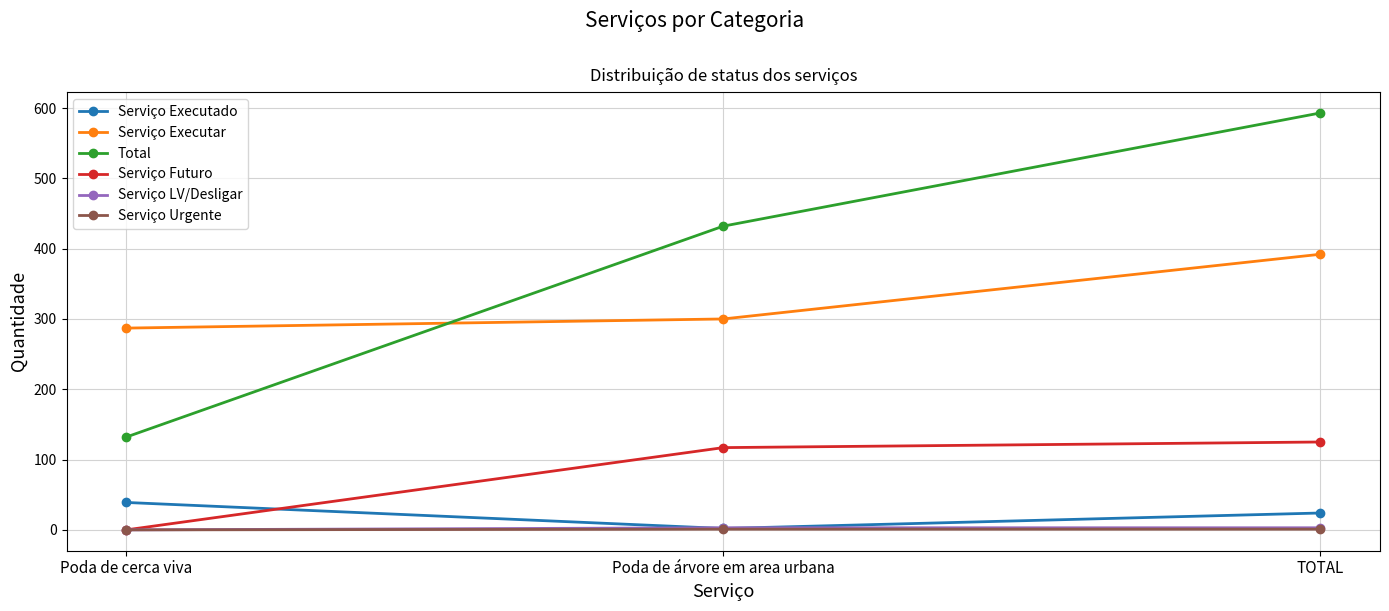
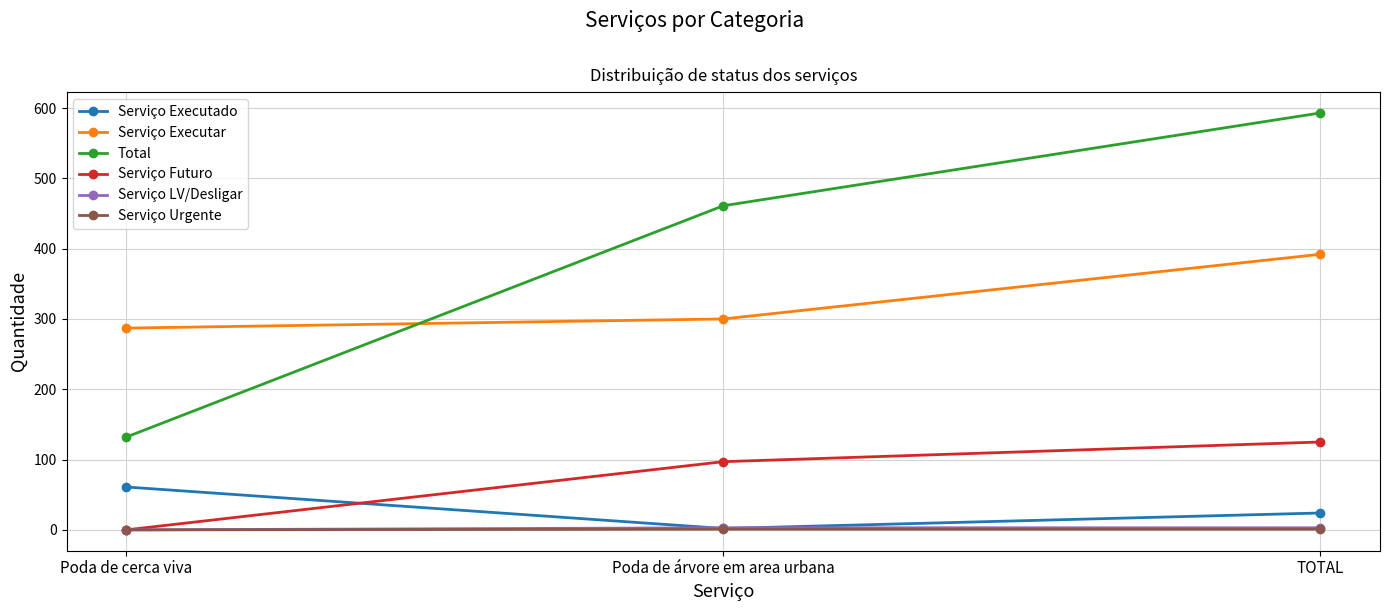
Serviço Executado, Poda de cerca viva: 40 -> 60
Total, Poda de árvore em area urbana: 430 -> 460
Serviço Futuro, Poda de árvore em area urbana: 120 -> 100
